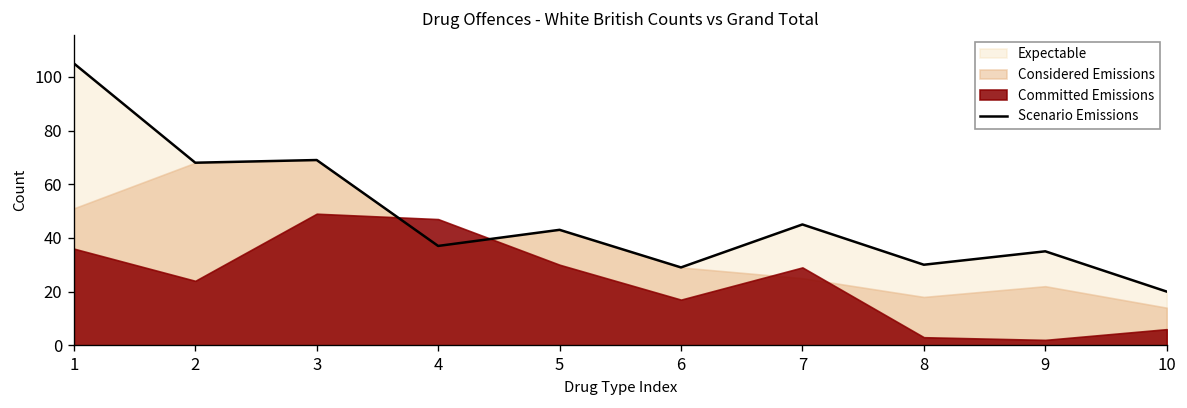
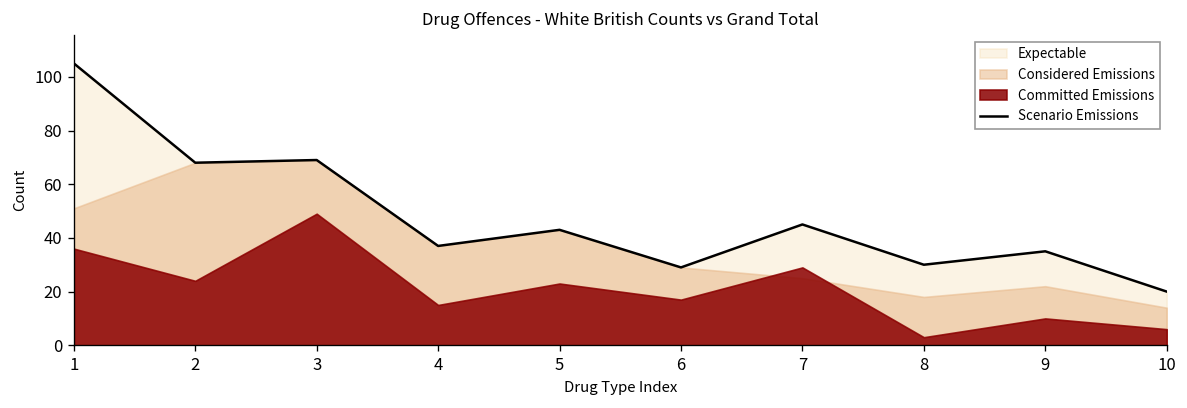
Committed Emissions, 4: 47 -> 15
Committed Emissions, 5: 30 -> 23
Committed Emissions, 9: 2 -> 10
